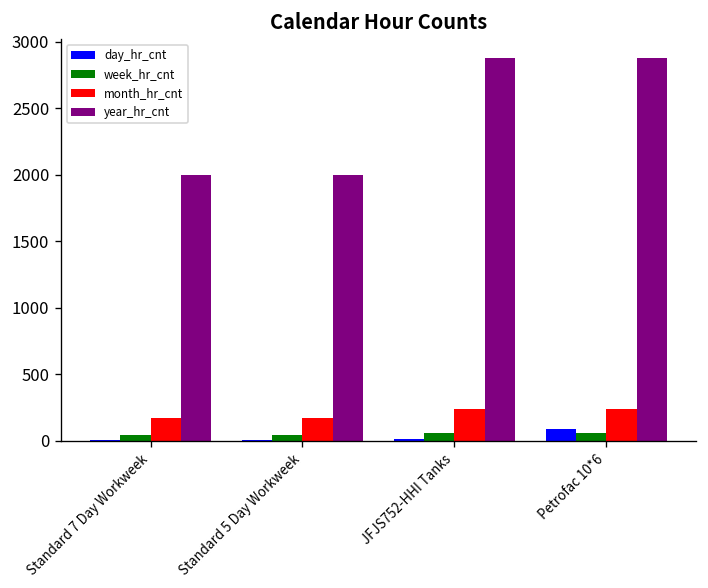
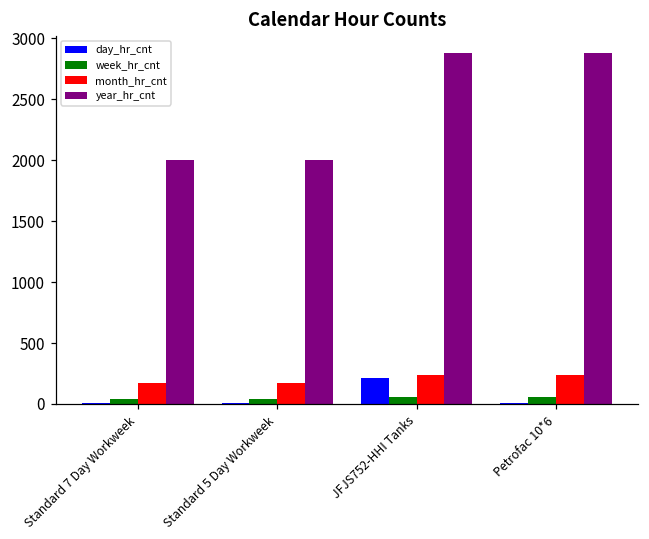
day_hr_cnt, JFJS752-HHI Tanks: 10 -> 210
day_hr_cnt, Petrofac 10*6: 90 -> 10
